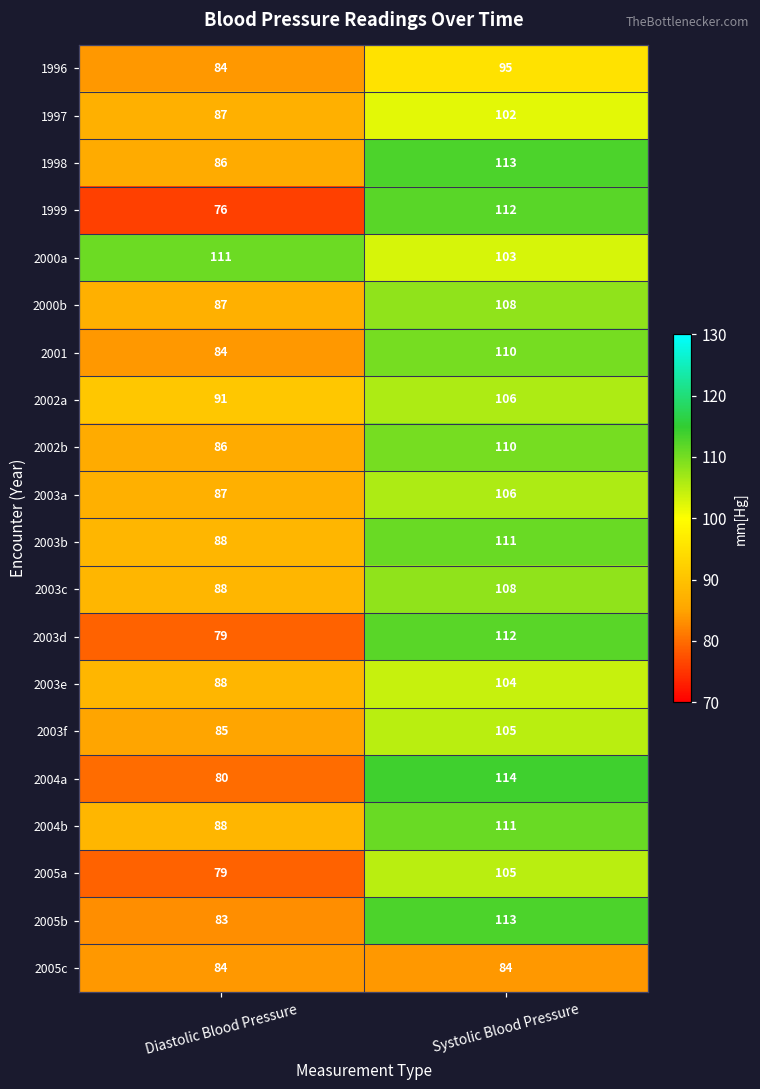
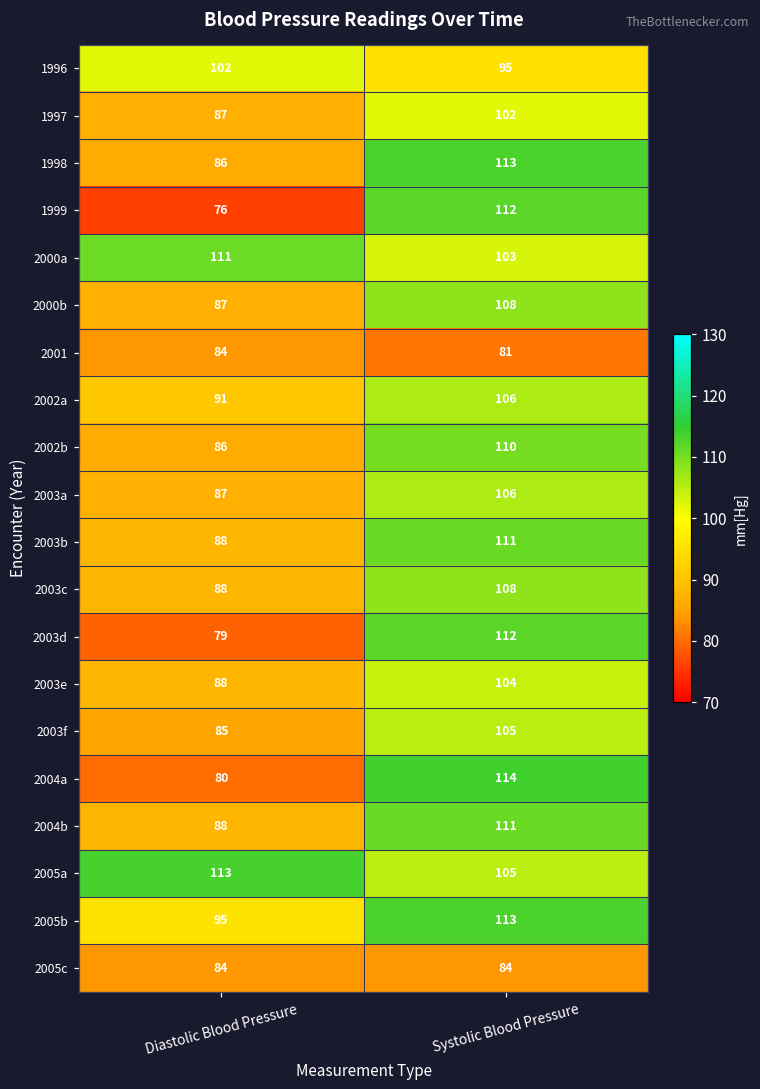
1996, Diastolic Blood Pressure: 84 -> 102
2001, Systolic Blood Pressure: 110 -> 81
2005a, Diastolic Blood Pressure: 79 -> 113
2005b, Diastolic Blood Pressure: 83 -> 95
